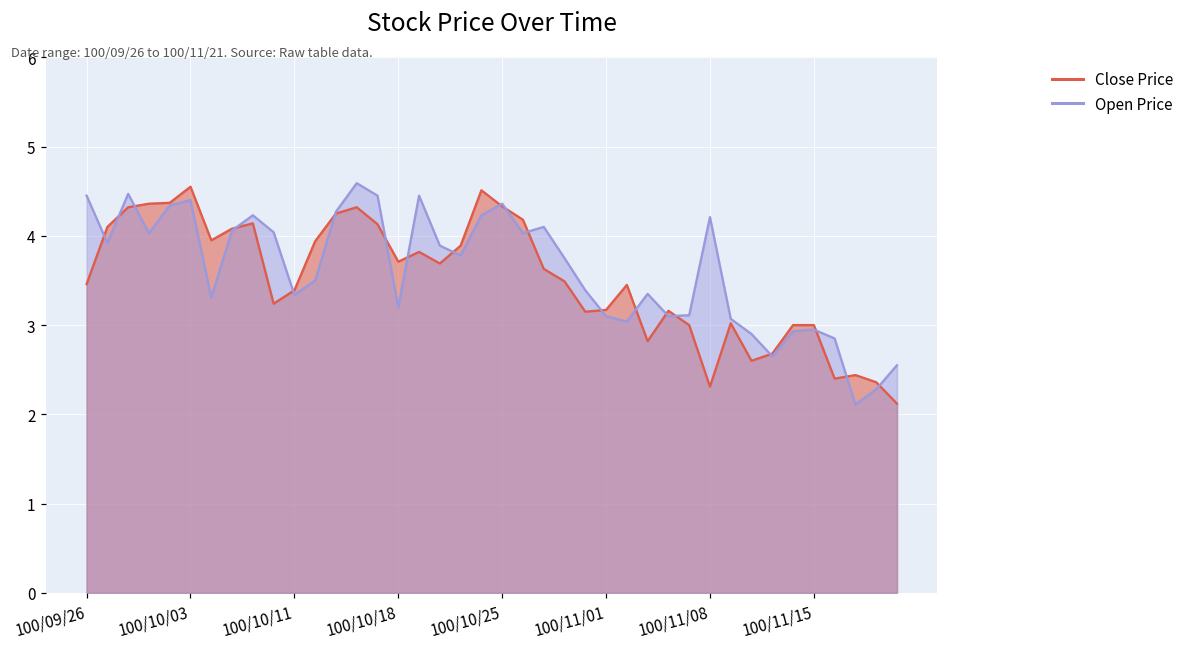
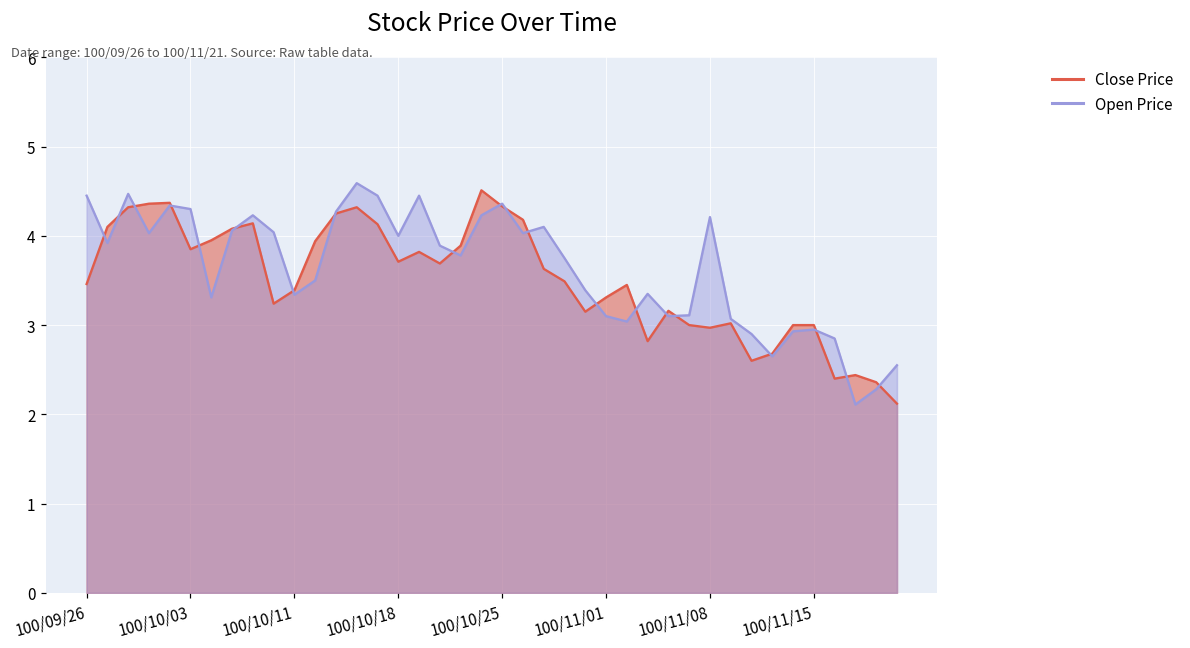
Close Price, 100/10/03: 4.6 -> 3.9
Open Price, 100/10/03: 4.4 -> 4.3
Open Price, 100/10/18: 3.2 -> 4.0
Close Price, 100/11/01: 3.2 -> 3.3
Close Price, 100/11/08: 2.3 -> 3.0
